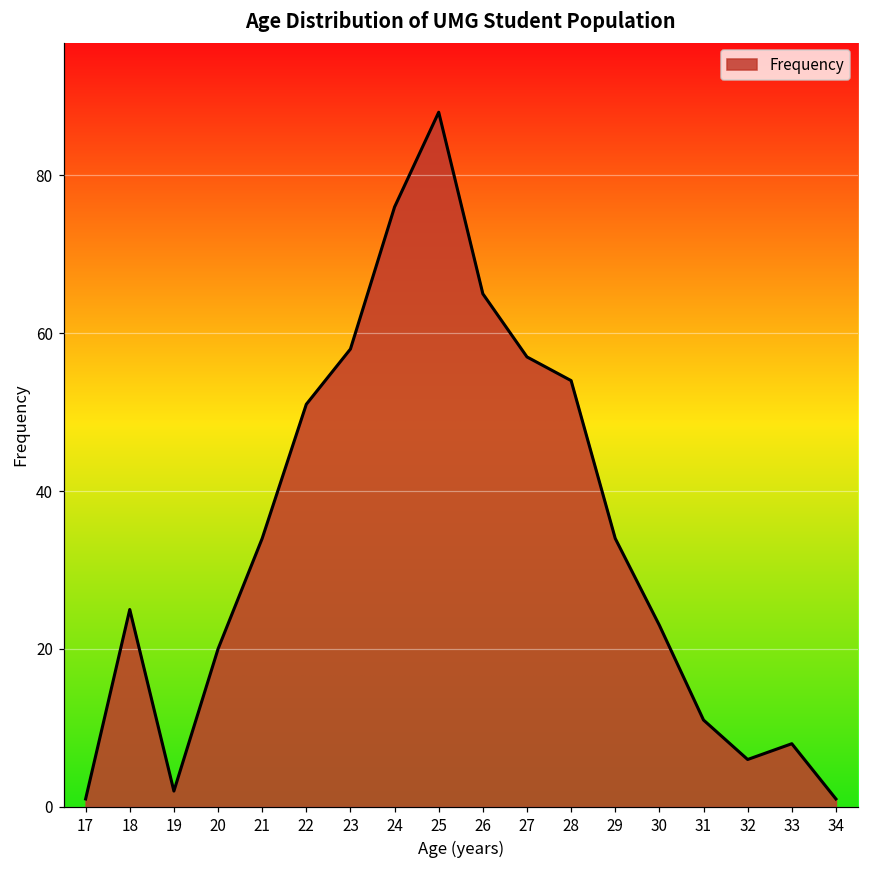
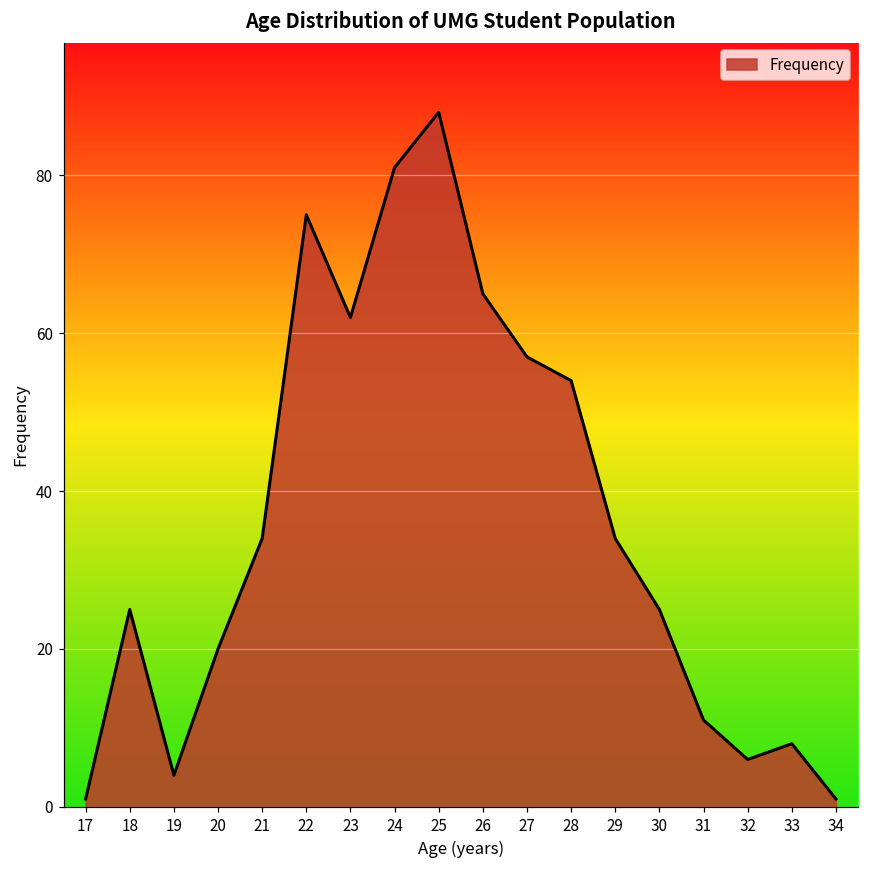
19: 2 -> 4
22: 51 -> 75
23: 58 -> 62
24: 76 -> 81
30: 23 -> 25
